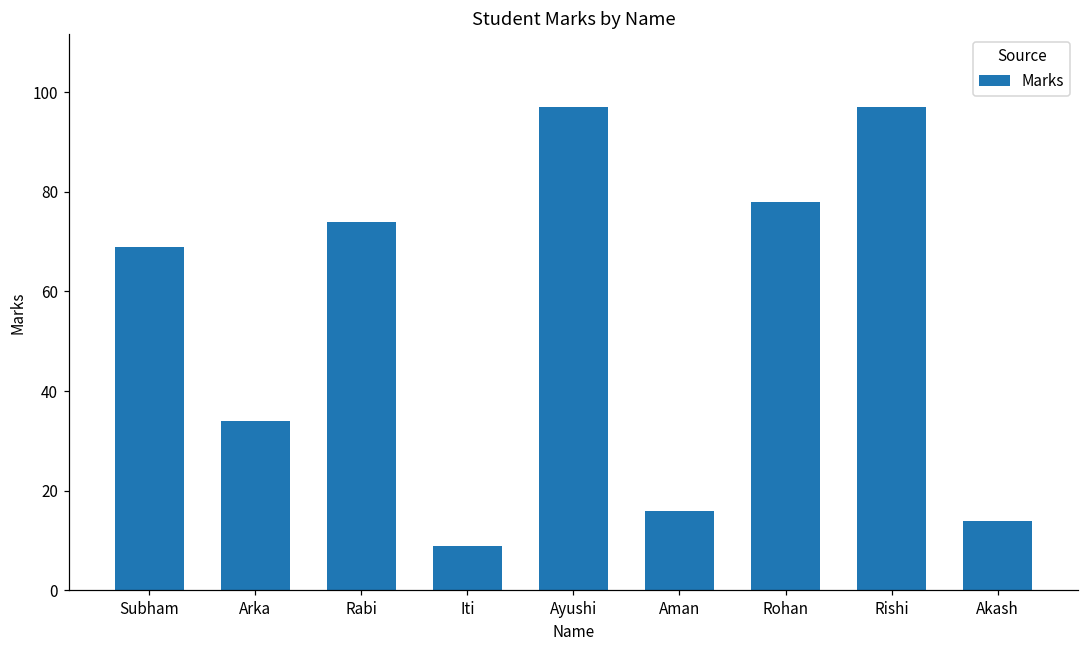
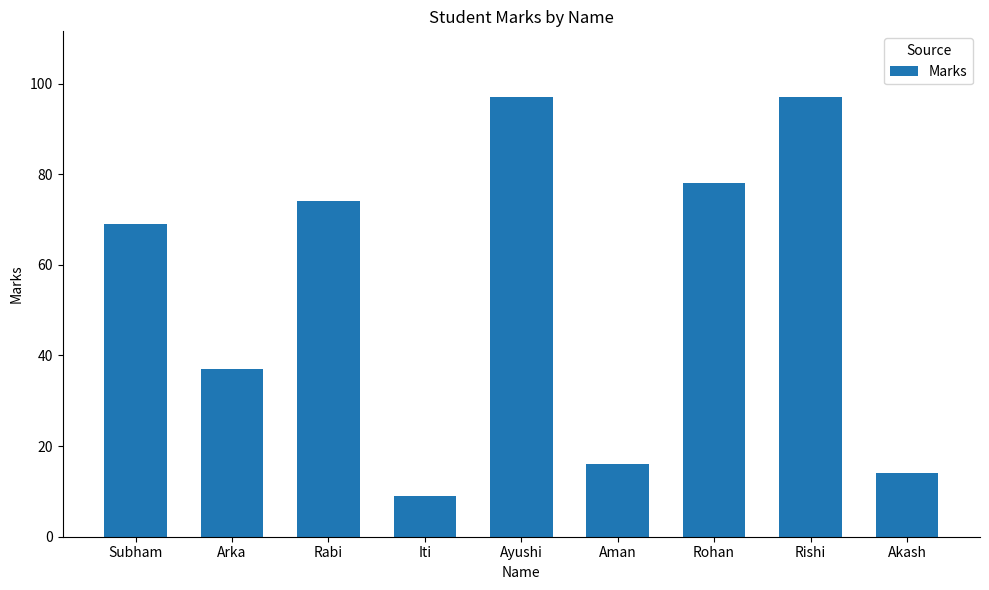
Arka: 34 -> 37
